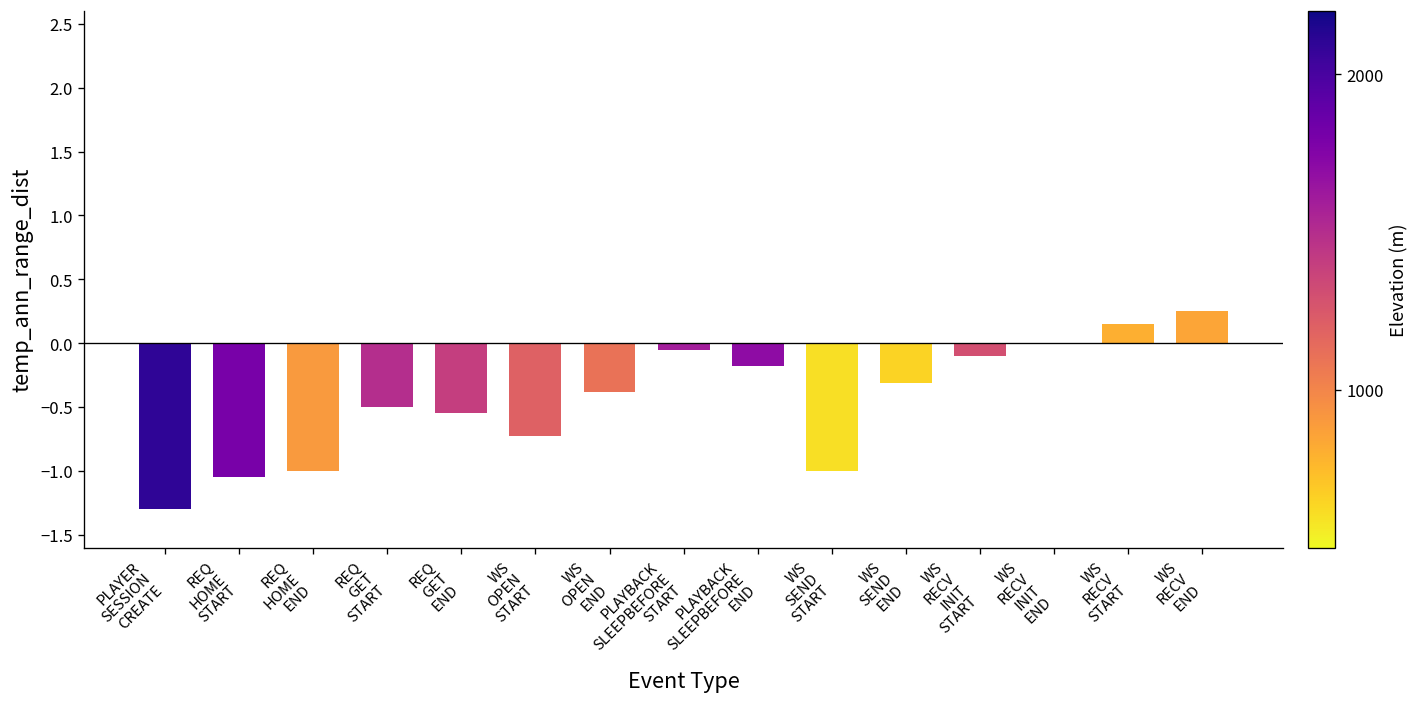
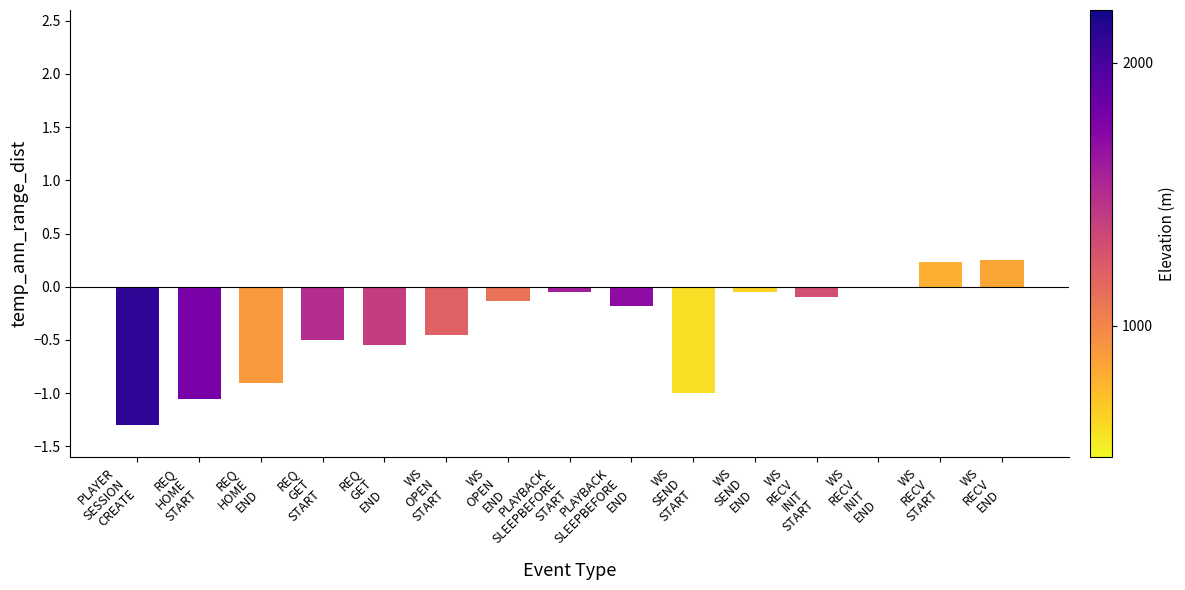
REQ HOME END: -1.0 -> -0.9
WS OPEN START: -0.73 -> -0.45
WS OPEN END: -0.38 -> -0.13
WS SEND END: -0.31 -> -0.05
WS RECV START: 0.15 -> 0.23
